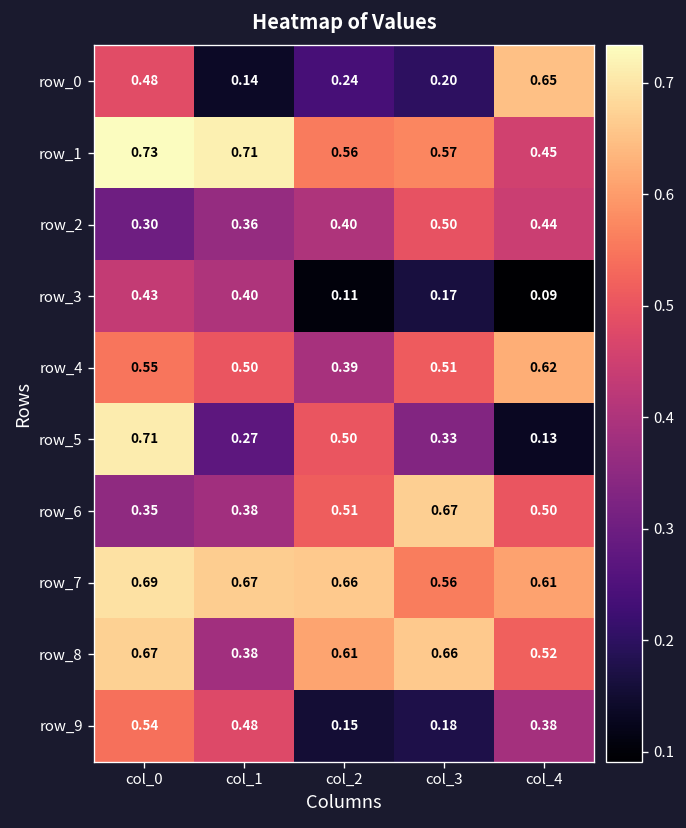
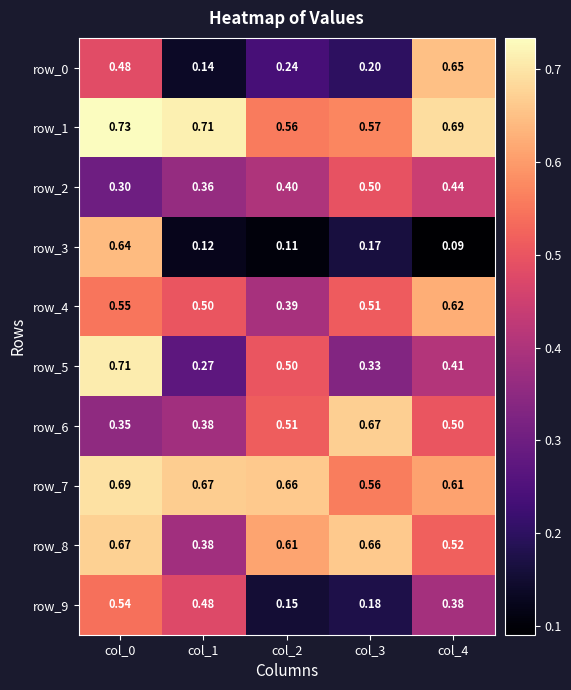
row_1, col_4: 0.45 -> 0.69
row_3, col_0: 0.43 -> 0.64
row_3, col_1: 0.40 -> 0.12
row_5, col_4: 0.13 -> 0.41
